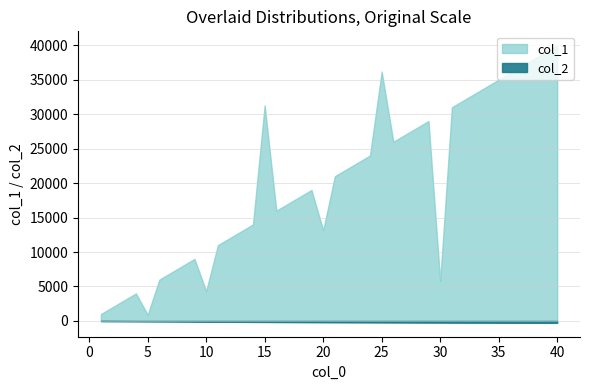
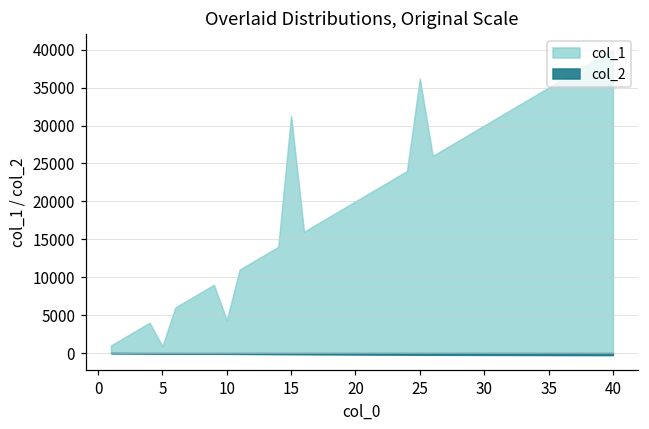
col_1, 20: 13000 -> 20000
col_1, 30: 6000 -> 30000
